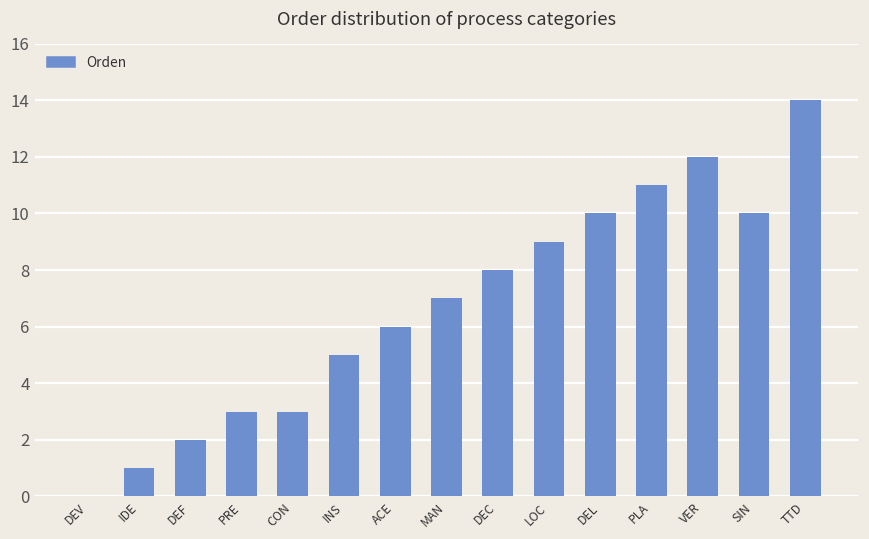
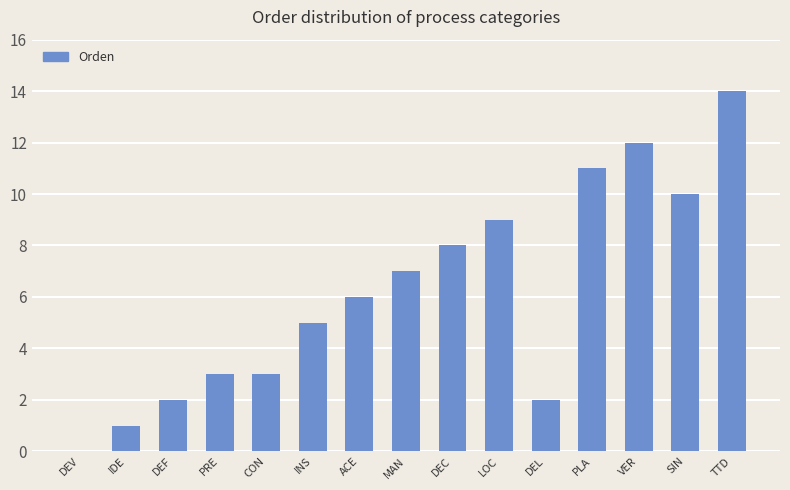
DEL: 10 -> 2
